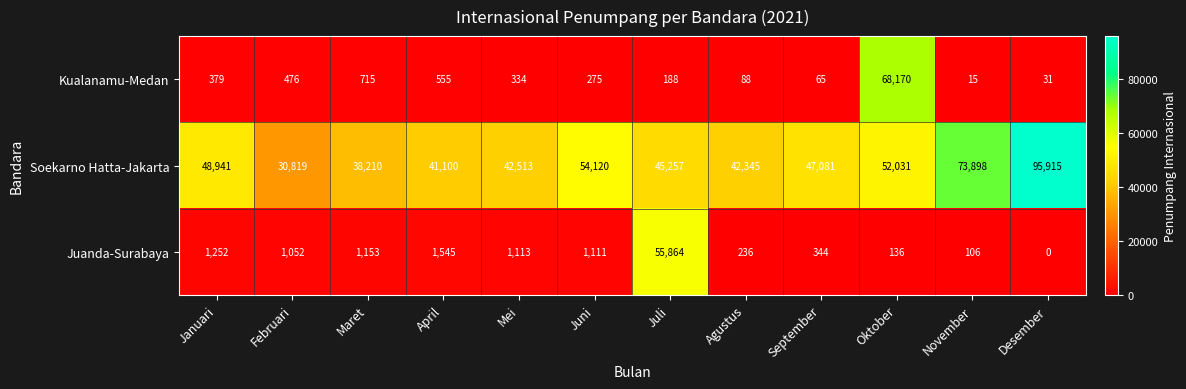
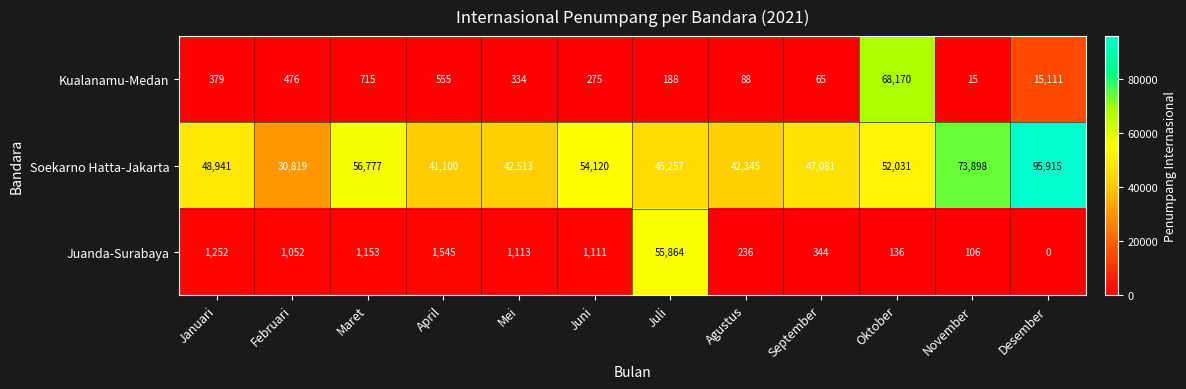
Kualanamu-Medan, Desember: 31 -> 15,111
Soekarno Hatta-Jakarta, Maret: 38,210 -> 56,777
